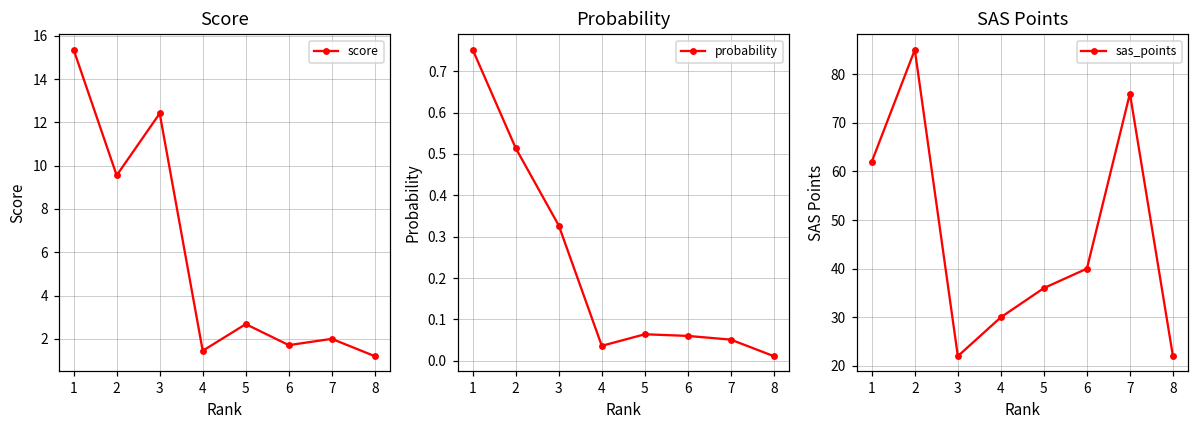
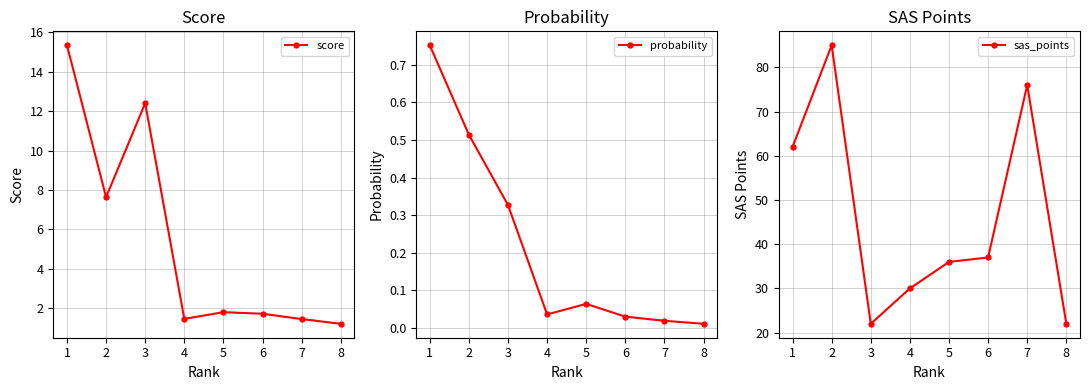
Score, 2: 9.6 -> 7.6
Score, 5: 2.7 -> 1.8
Score, 7: 2.0 -> 1.4
Probability, 6: 0.06 -> 0.03
Probability, 7: 0.05 -> 0.02
SAS Points, 6: 40 -> 37
